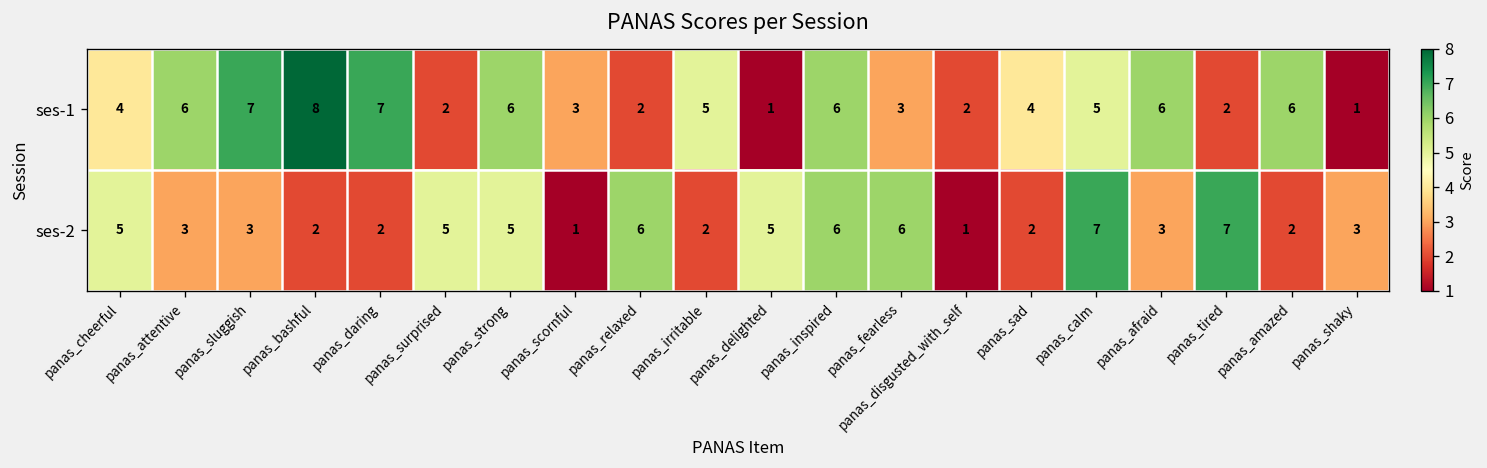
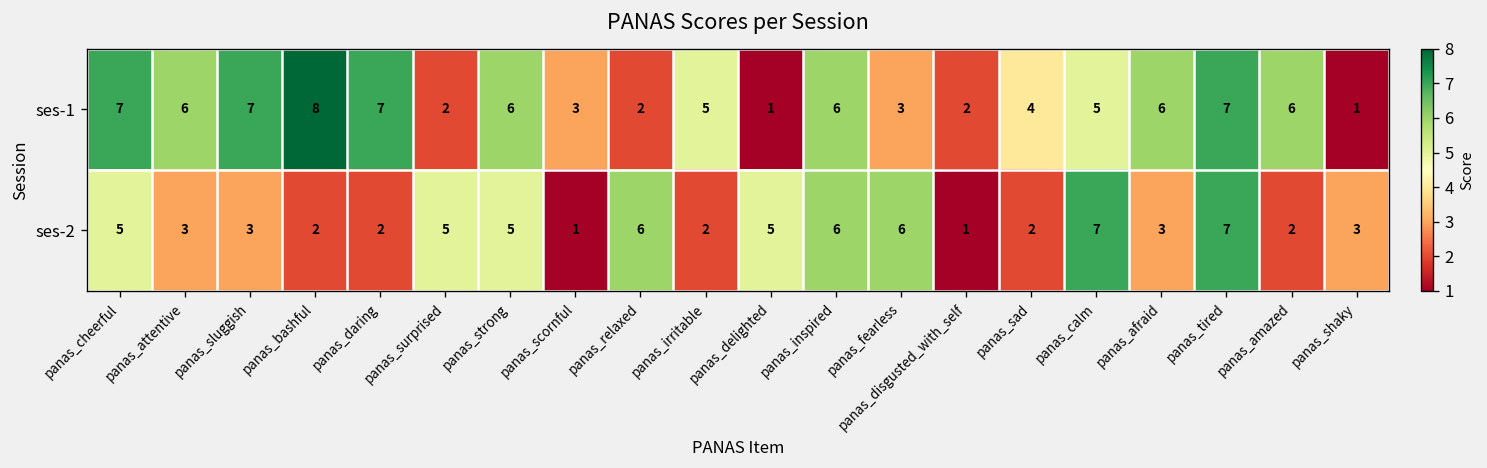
ses-1, panas_cheerful: 4 -> 7
ses-1, panas_tired: 2 -> 7
